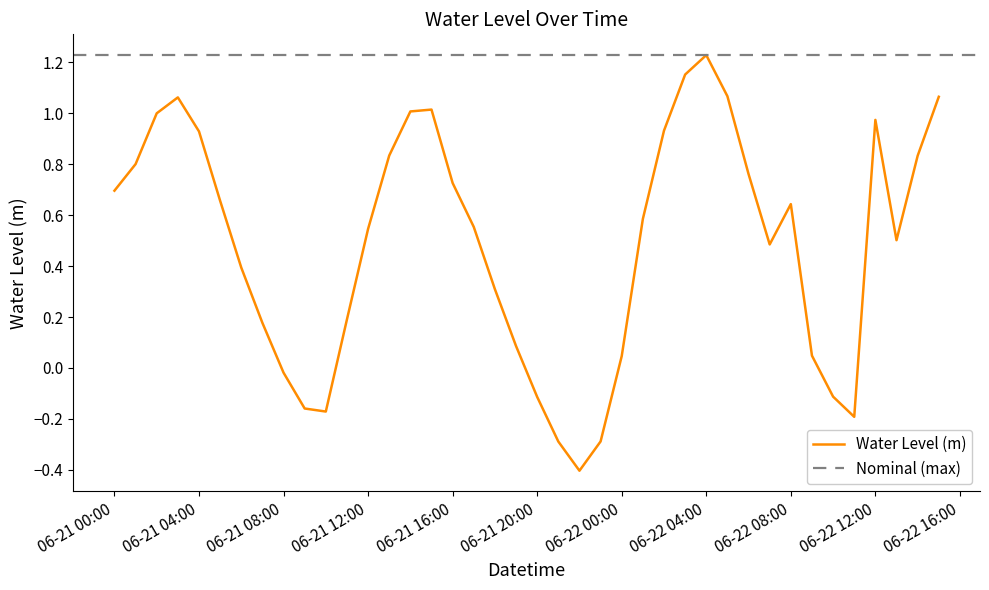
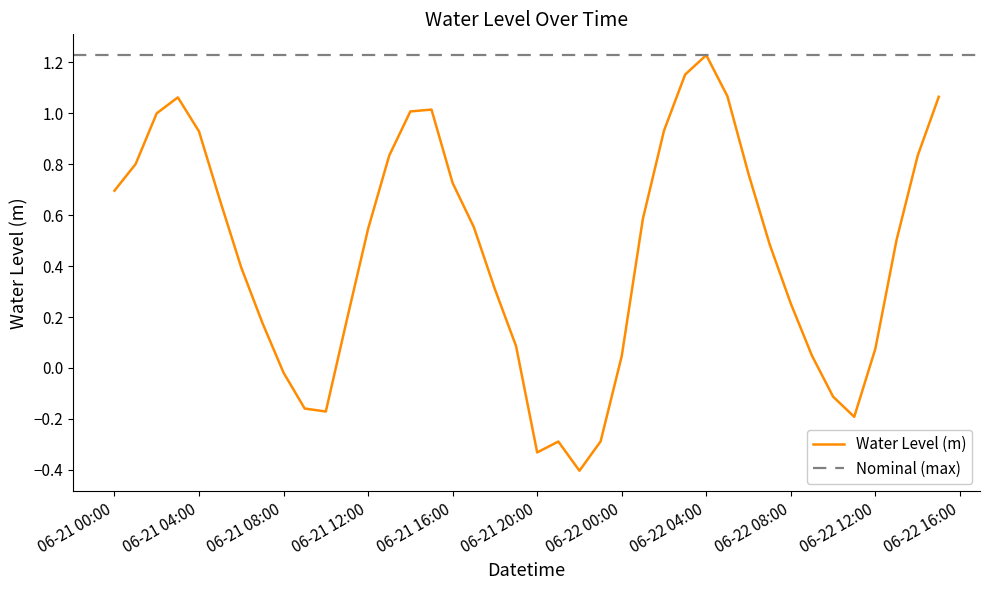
06-21 20:00: -0.11 -> -0.33
06-22 08:00: 0.64 -> 0.25
06-22 12:00: 0.97 -> 0.08
